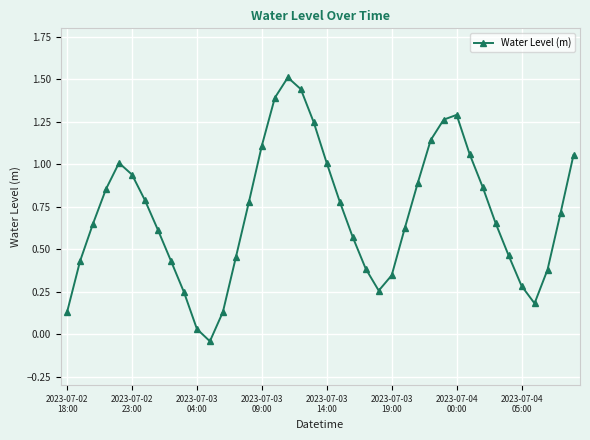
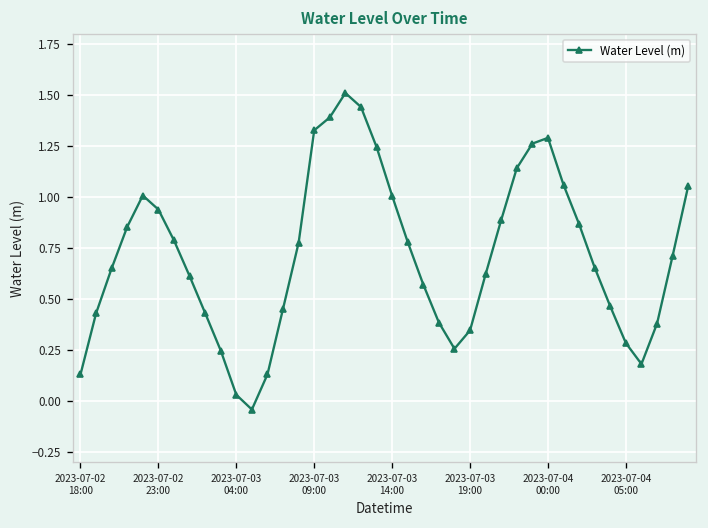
2023-07-03 09:00: 1.11 -> 1.33
